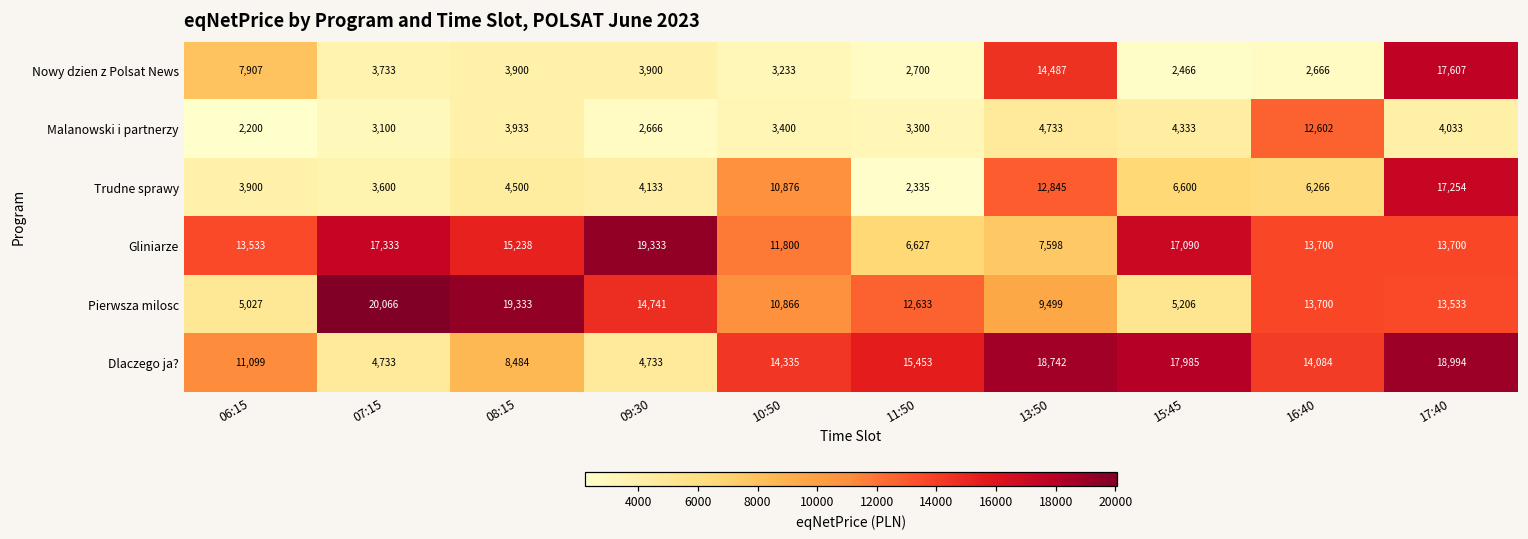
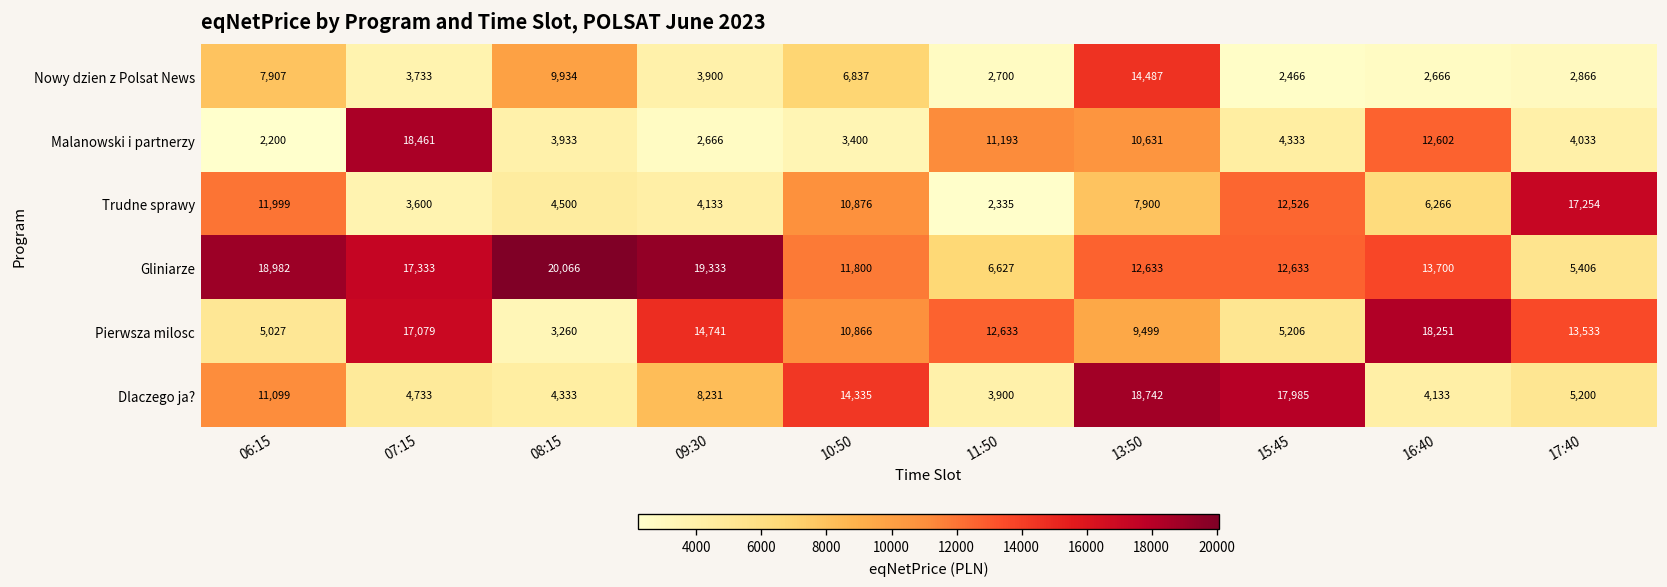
Nowy dzien z Polsat News, 08:15: 3,900 -> 9,934
Nowy dzien z Polsat News, 10:50: 3,233 -> 6,837
Nowy dzien z Polsat News, 17:40: 17,607 -> 2,866
Malanowski i partnerzy, 07:15: 3,100 -> 18,461
Malanowski i partnerzy, 11:50: 3,300 -> 11,193
Malanowski i partnerzy, 13:50: 4,733 -> 10,631
Trudne sprawy, 06:15: 3,900 -> 11,999
Trudne sprawy, 13:50: 12,845 -> 7,900
Trudne sprawy, 15:45: 6,600 -> 12,526
Gliniarze, 06:15: 13,533 -> 18,982
Gliniarze, 08:15: 15,238 -> 20,066
Gliniarze, 13:50: 7,598 -> 12,633
Gliniarze, 15:45: 17,090 -> 12,633
Gliniarze, 17:40: 13,700 -> 5,406
Pierwsza milosc, 07:15: 20,066 -> 17,079
Pierwsza milosc, 08:15: 19,333 -> 3,260
Pierwsza milosc, 16:40: 13,700 -> 18,251
Dlaczego ja?, 08:15: 8,484 -> 4,333
Dlaczego ja?, 09:30: 4,733 -> 8,231
Dlaczego ja?, 11:50: 15,453 -> 3,900
Dlaczego ja?, 16:40: 14,084 -> 4,133
Dlaczego ja?, 17:40: 18,994 -> 5,200
